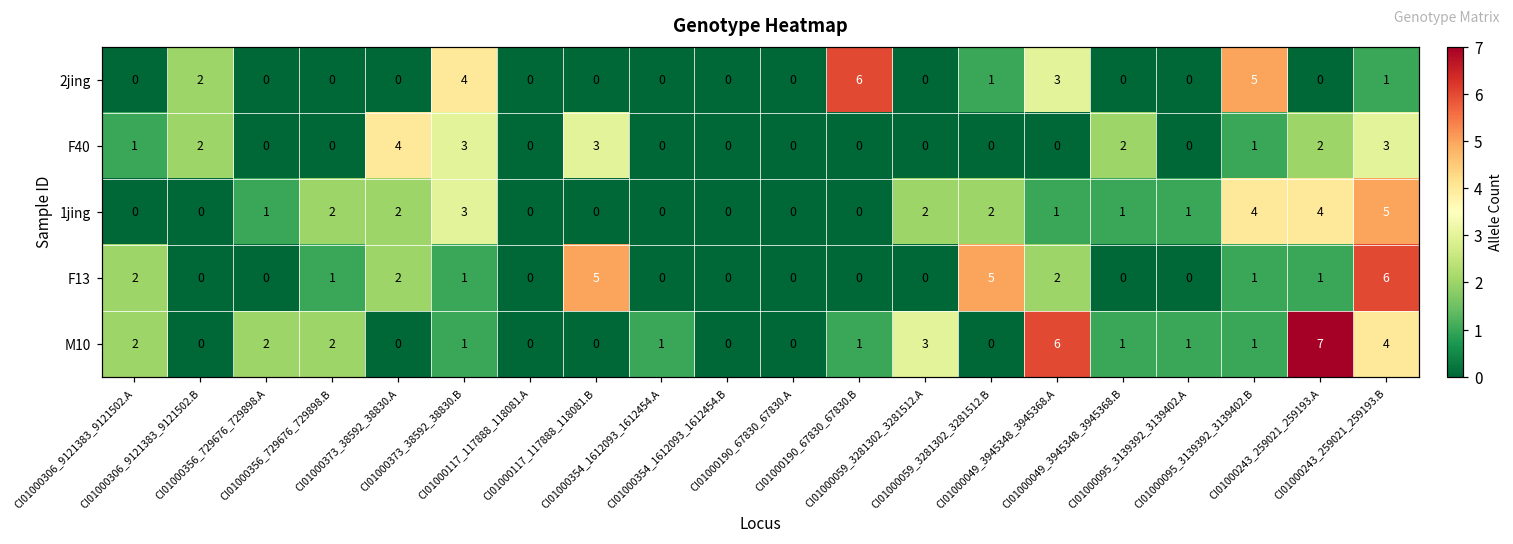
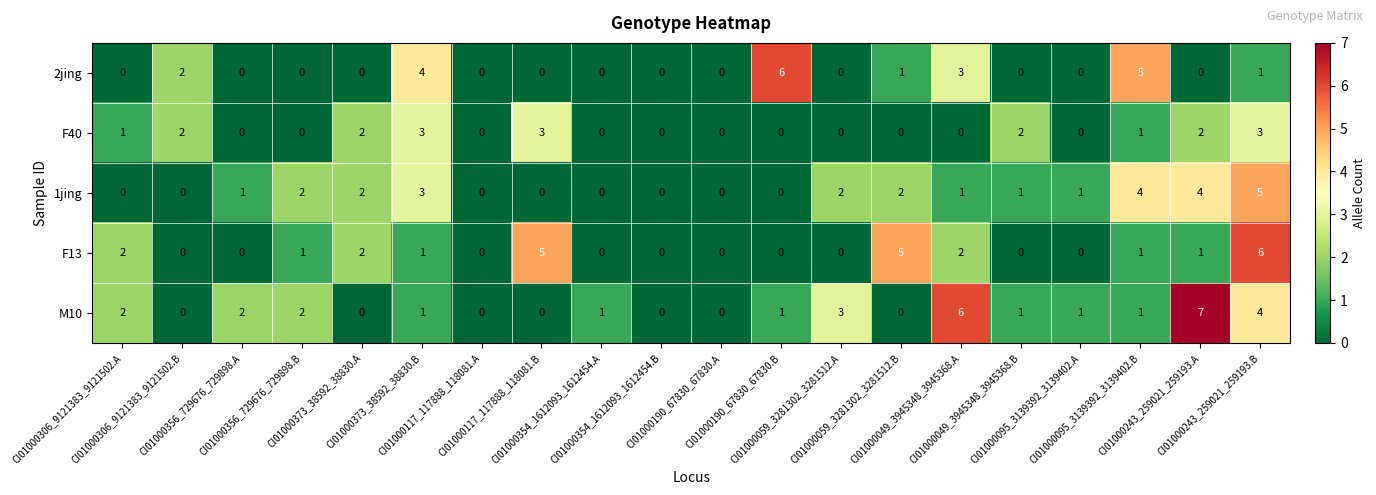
F40, CI01000373_38592_38830.A: 4 -> 2
